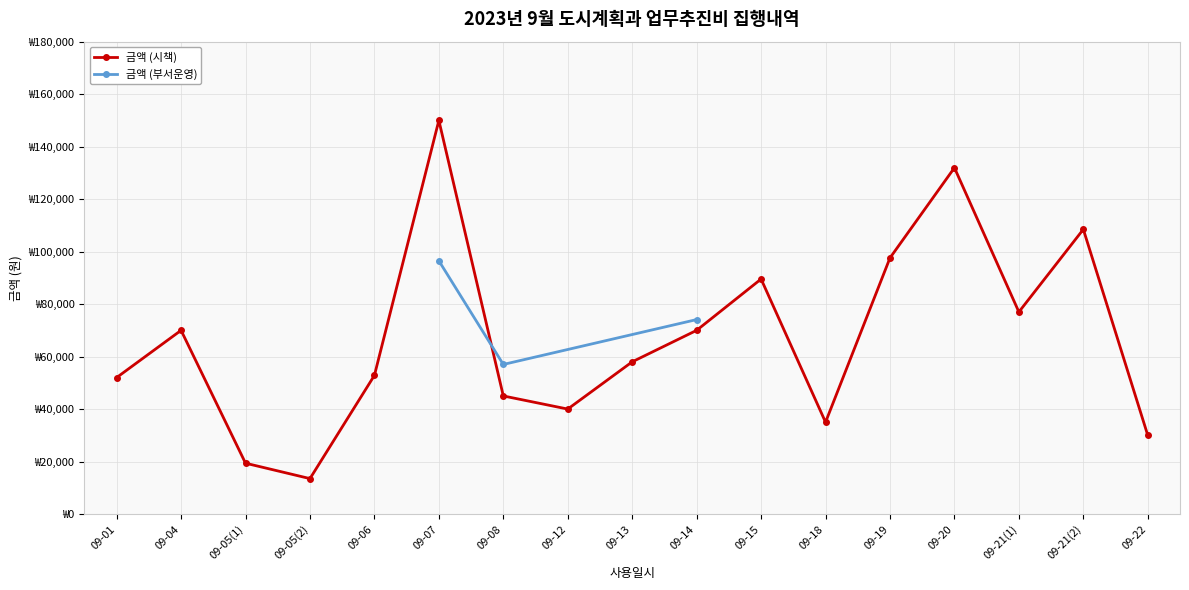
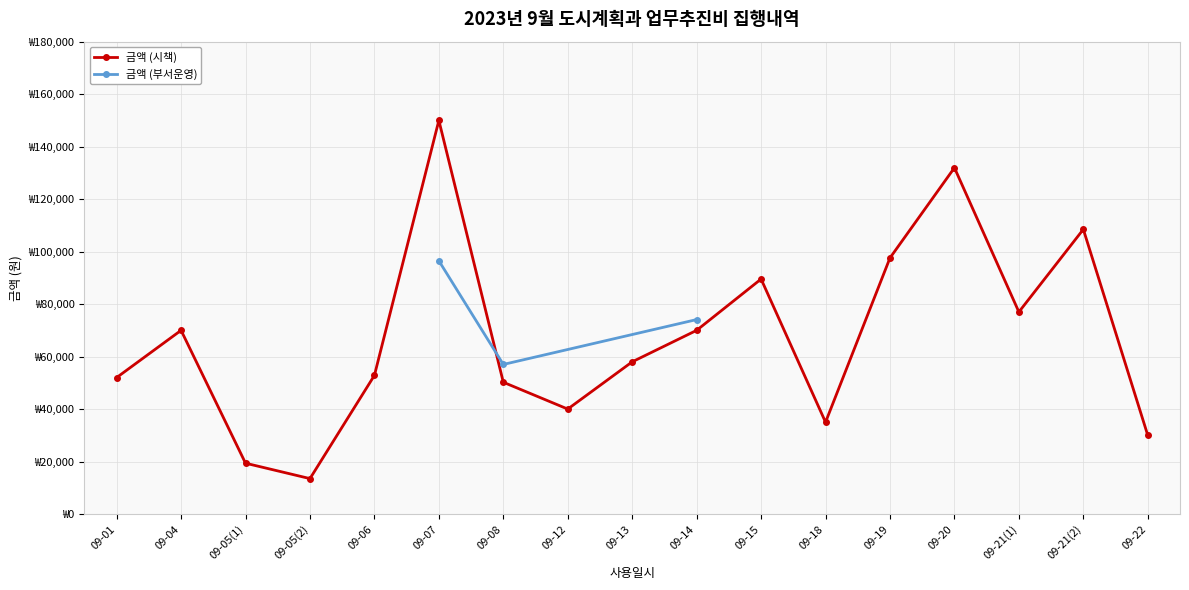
금액 (시책), 09-08: ₩45,000 -> ₩50,000
